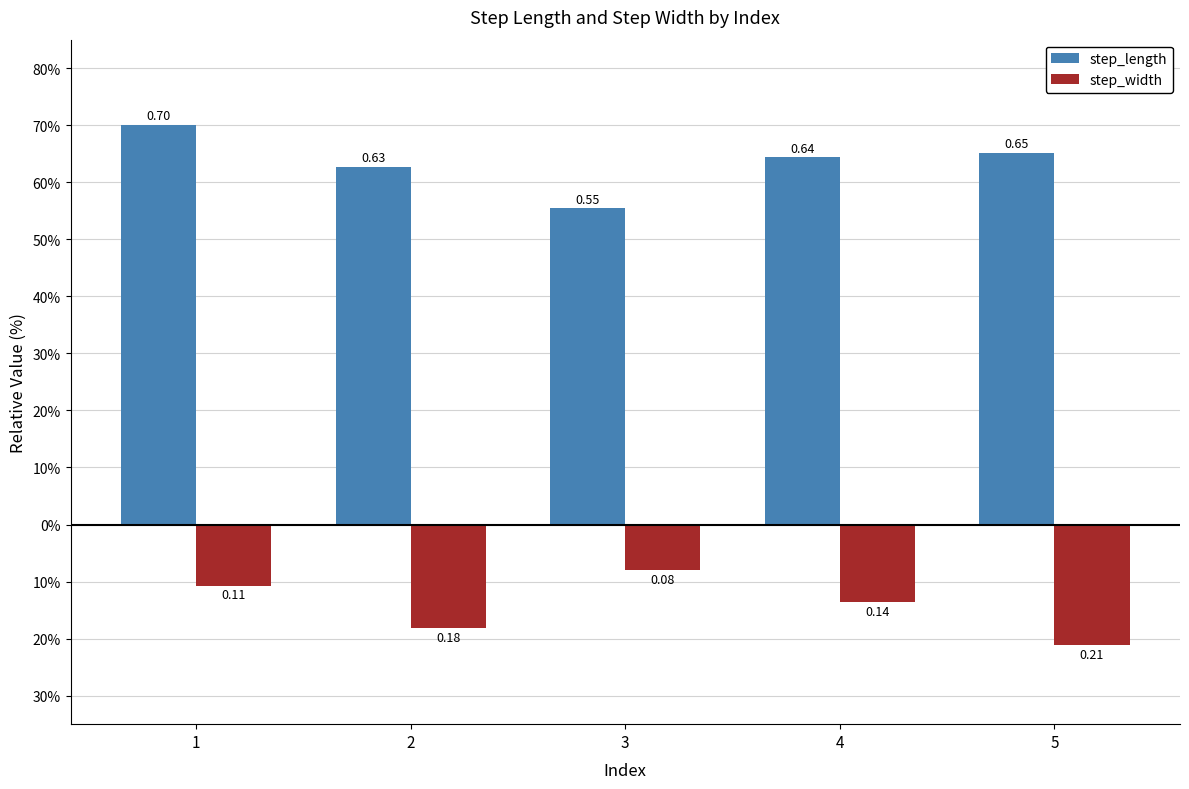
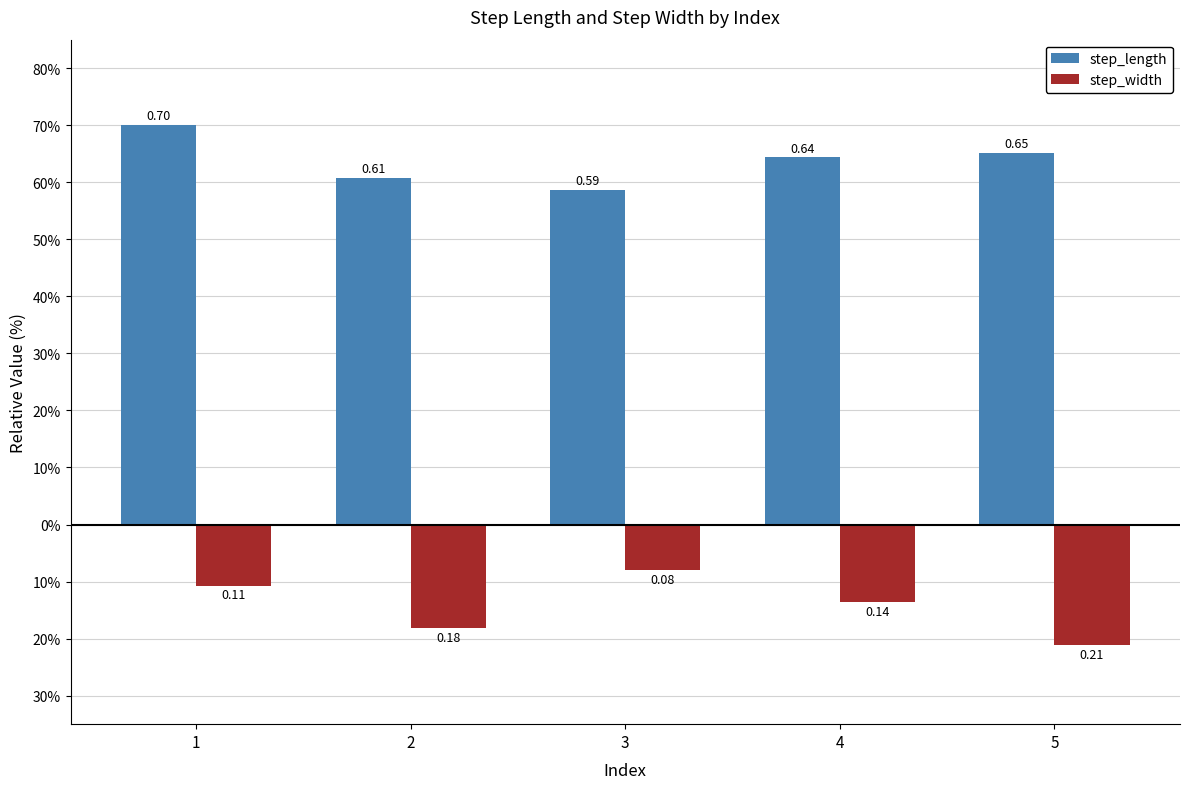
step_length, 2: 0.63 -> 0.61
step_length, 3: 0.55 -> 0.59
